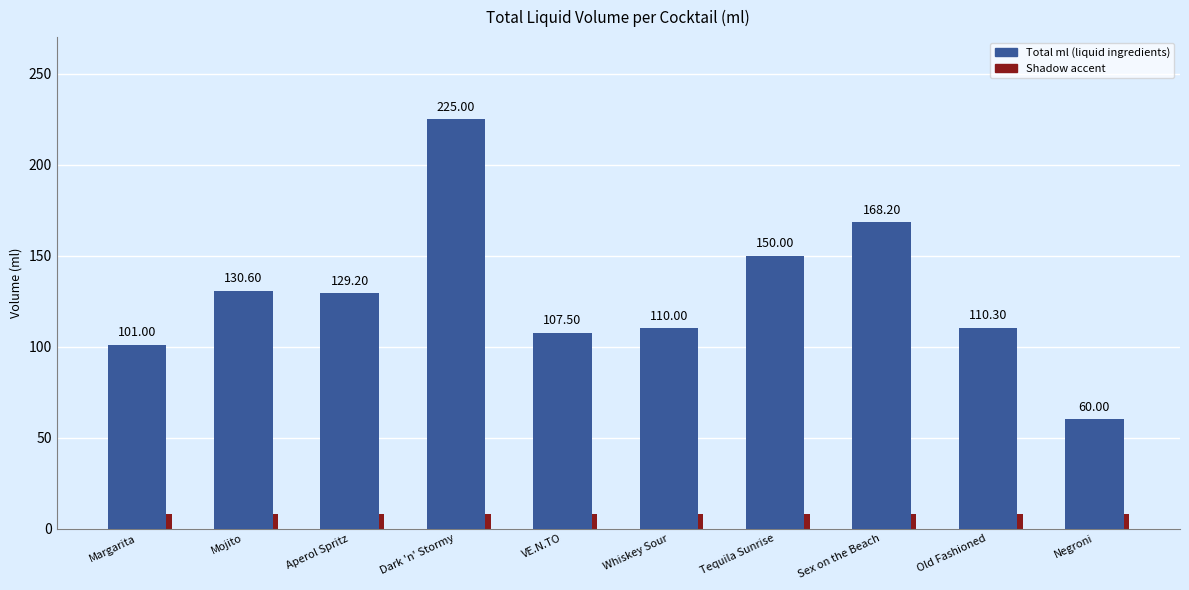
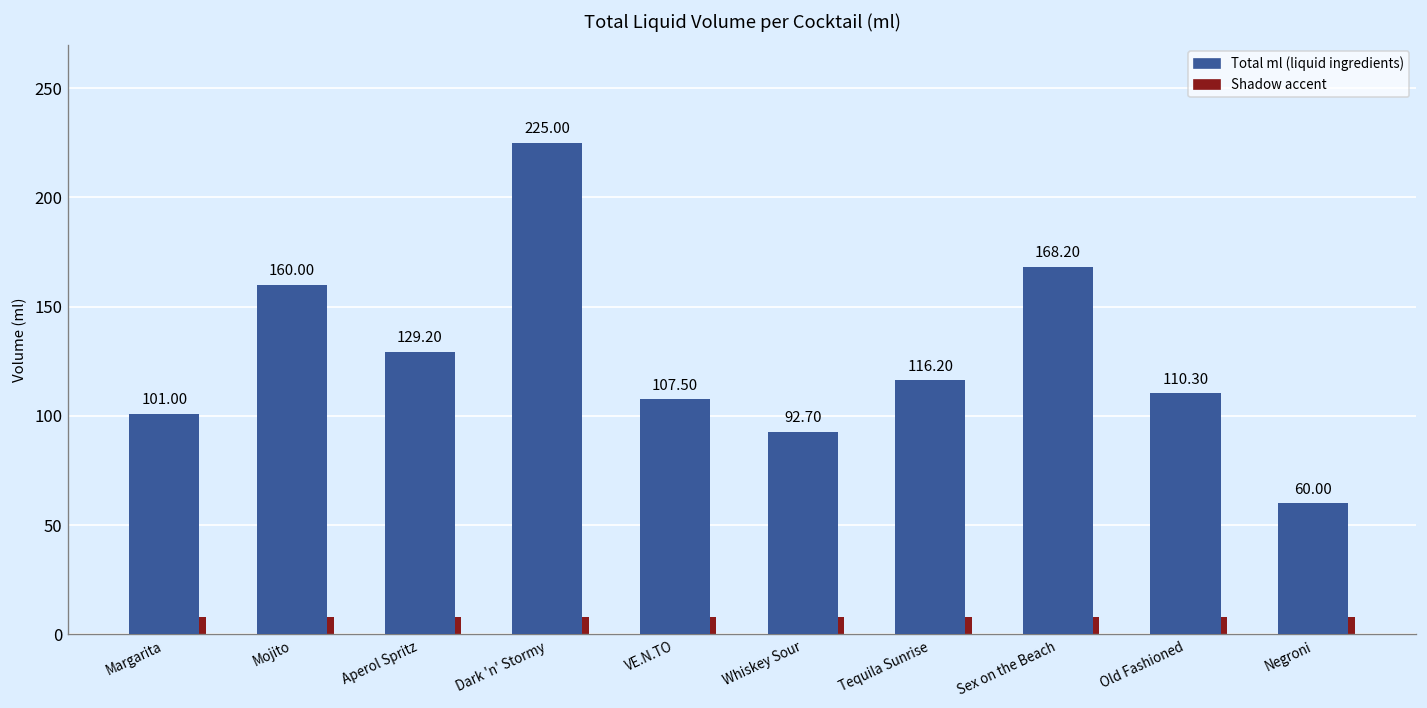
Total ml (liquid ingredients), Mojito: 130.60 -> 160.00
Total ml (liquid ingredients), Whiskey Sour: 110.00 -> 92.70
Total ml (liquid ingredients), Tequila Sunrise: 150.00 -> 116.20
